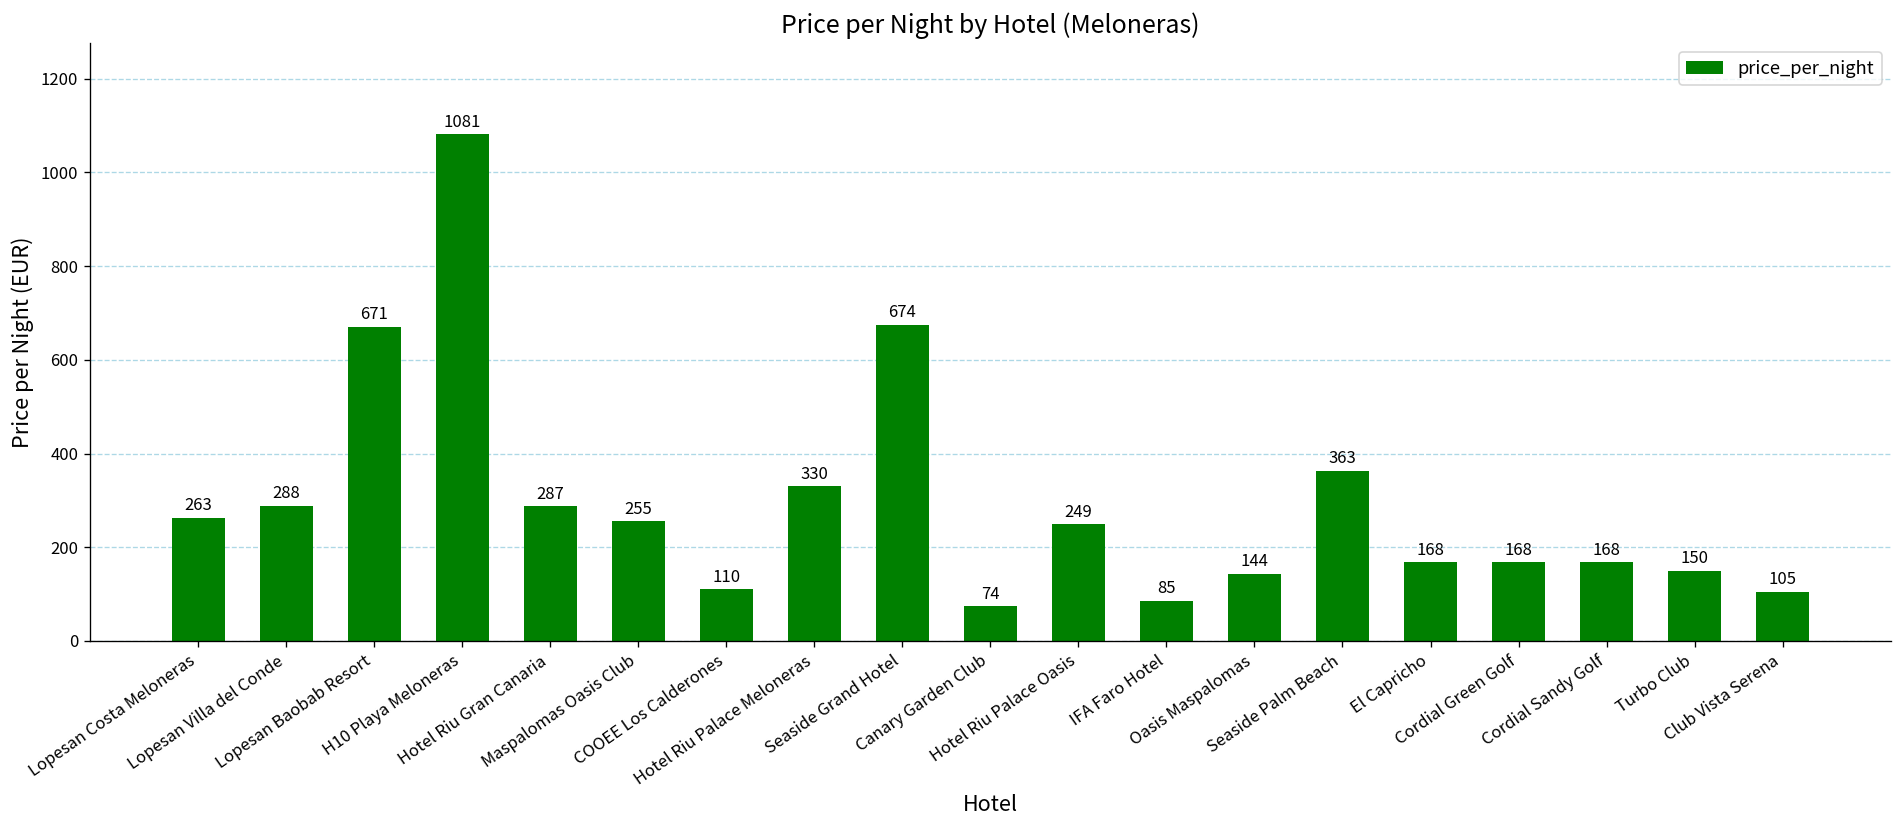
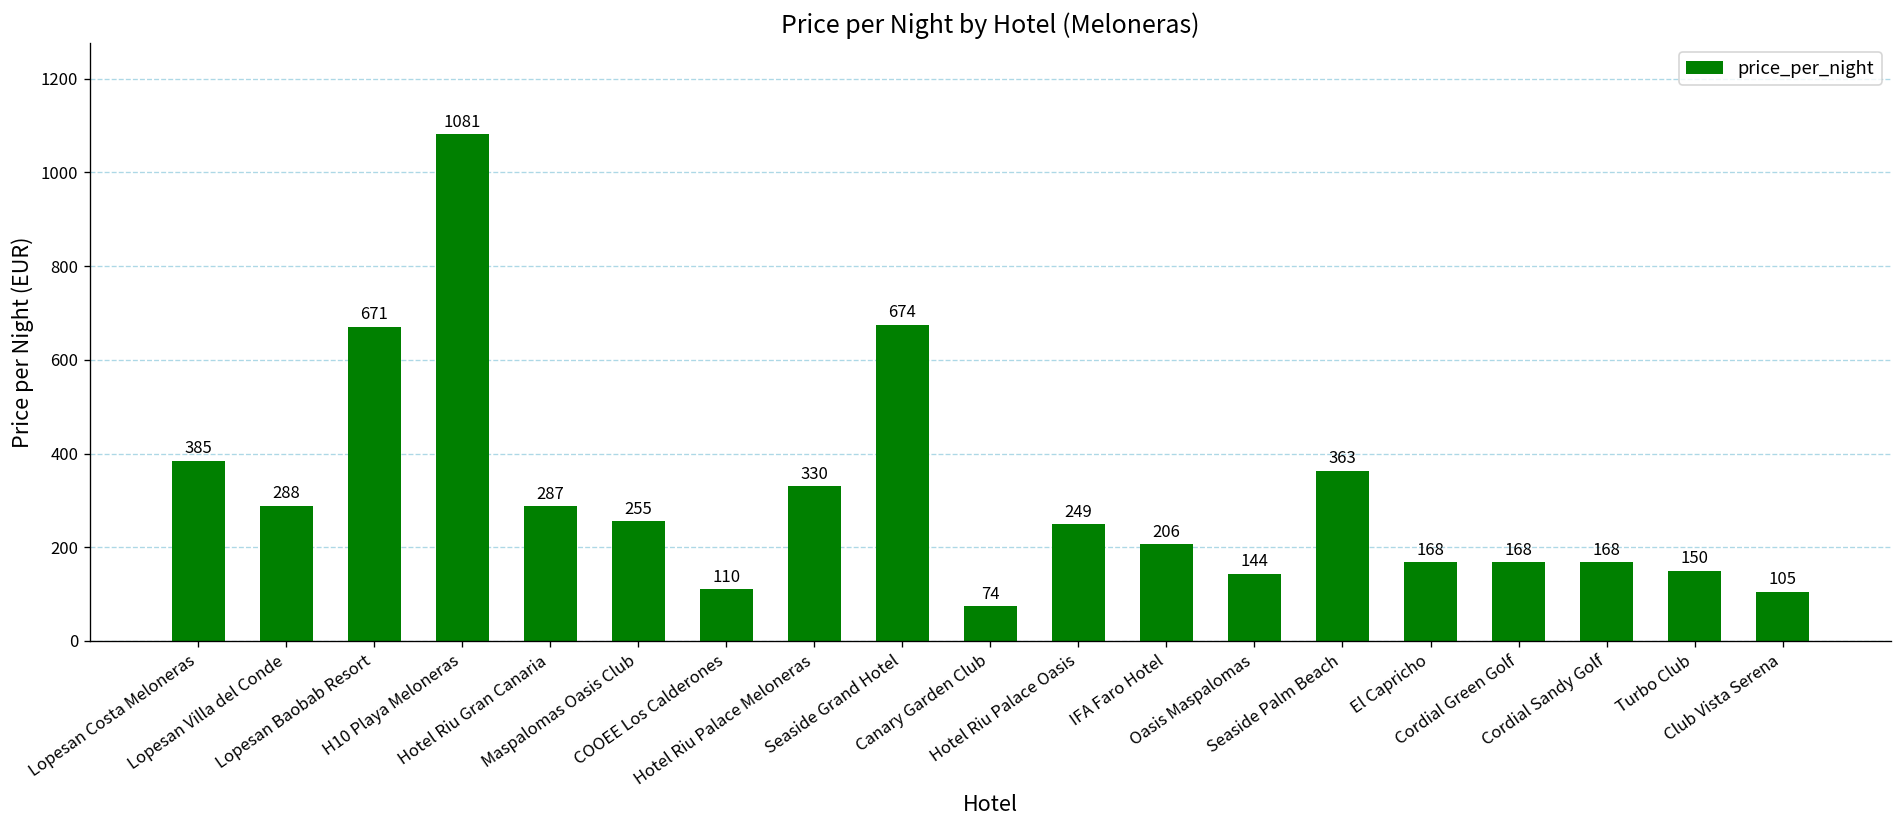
Lopesan Costa Meloneras: 263 -> 385
IFA Faro Hotel: 85 -> 206
